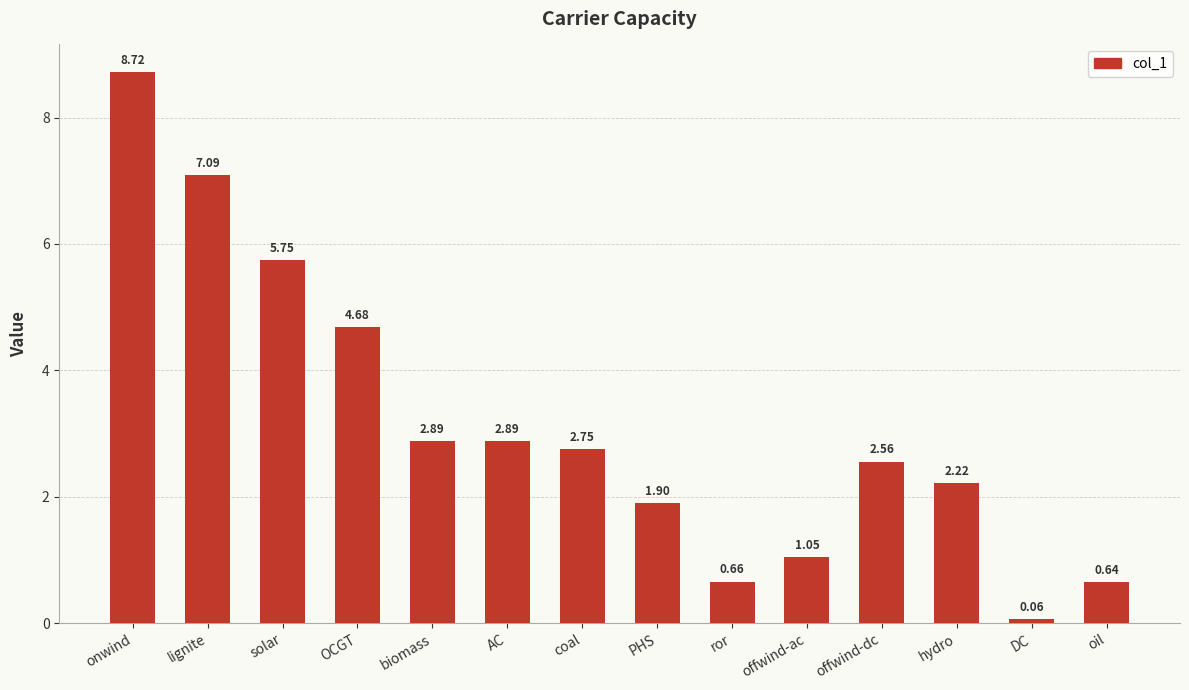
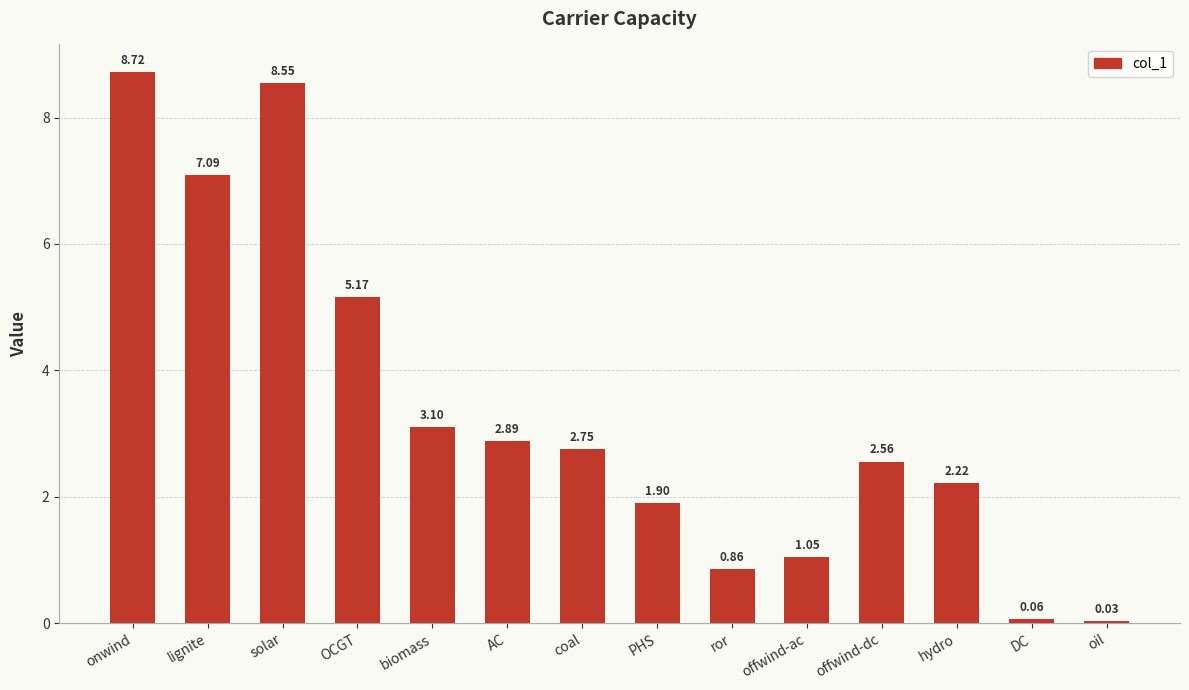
solar: 5.75 -> 8.55
OCGT: 4.68 -> 5.17
biomass: 2.89 -> 3.10
ror: 0.66 -> 0.86
oil: 0.64 -> 0.03
